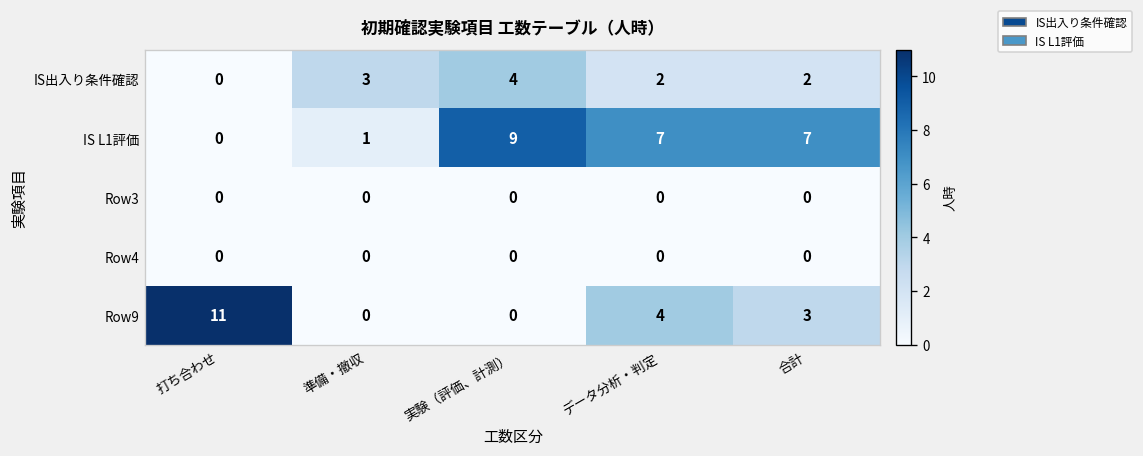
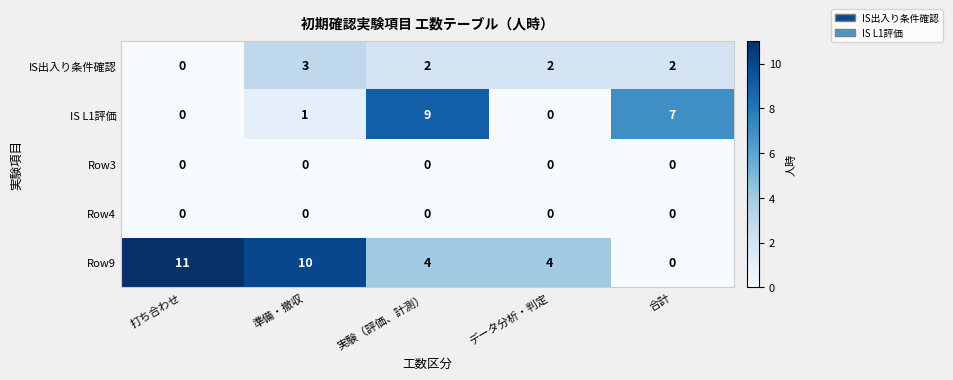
IS出入り条件確認, 実験（評価、計測）: 4 -> 2
IS L1評価, データ分析・判定: 7 -> 0
Row9, 準備・撤収: 0 -> 10
Row9, 実験（評価、計測）: 0 -> 4
Row9, 合計: 3 -> 0
